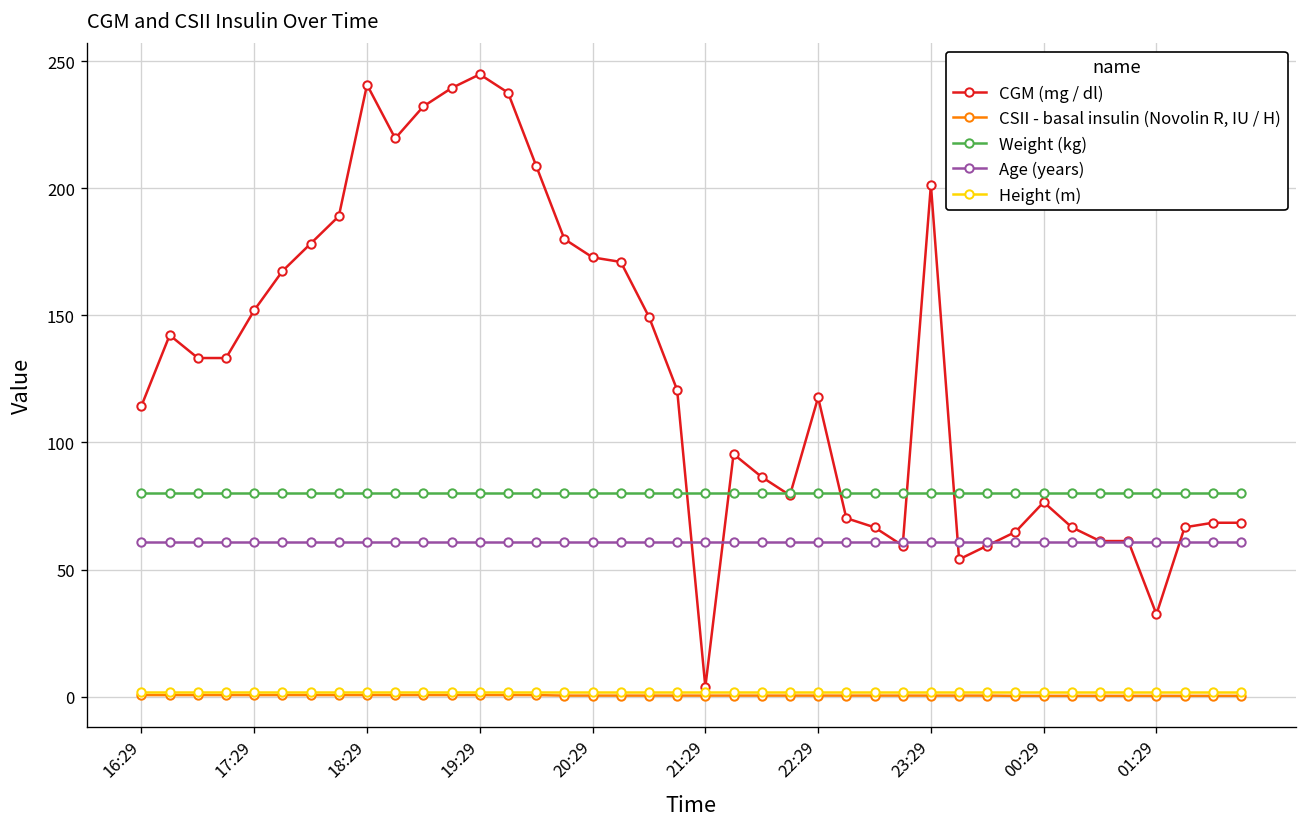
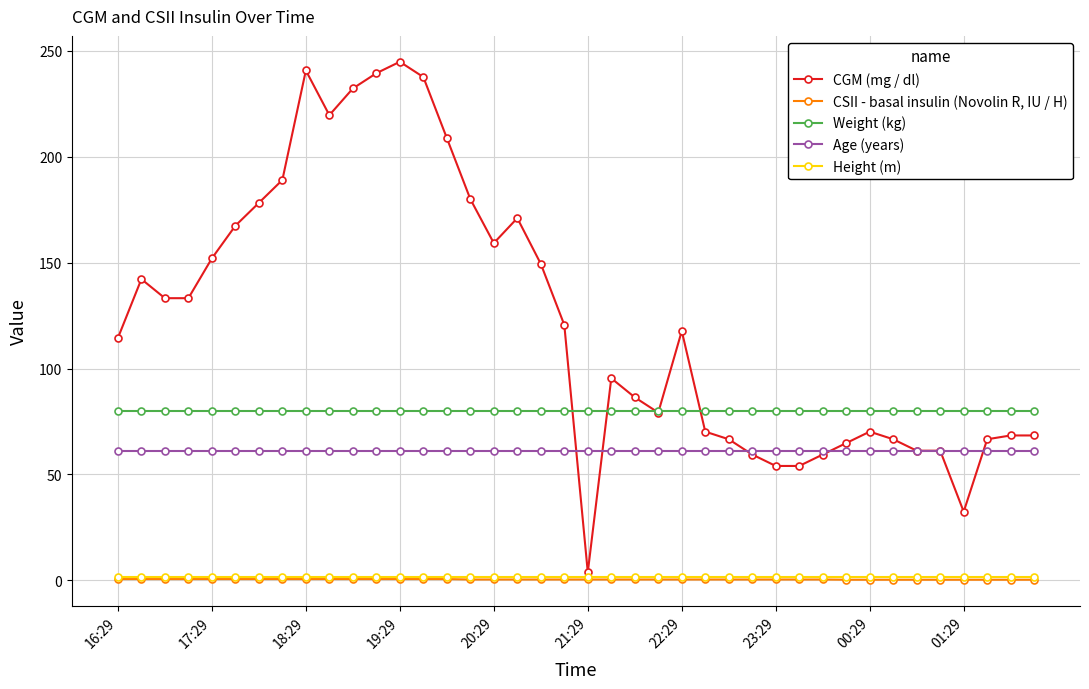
CGM (mg / dl), 20:29: 173 -> 159
CGM (mg / dl), 23:29: 201 -> 54
CGM (mg / dl), 00:29: 77 -> 70
